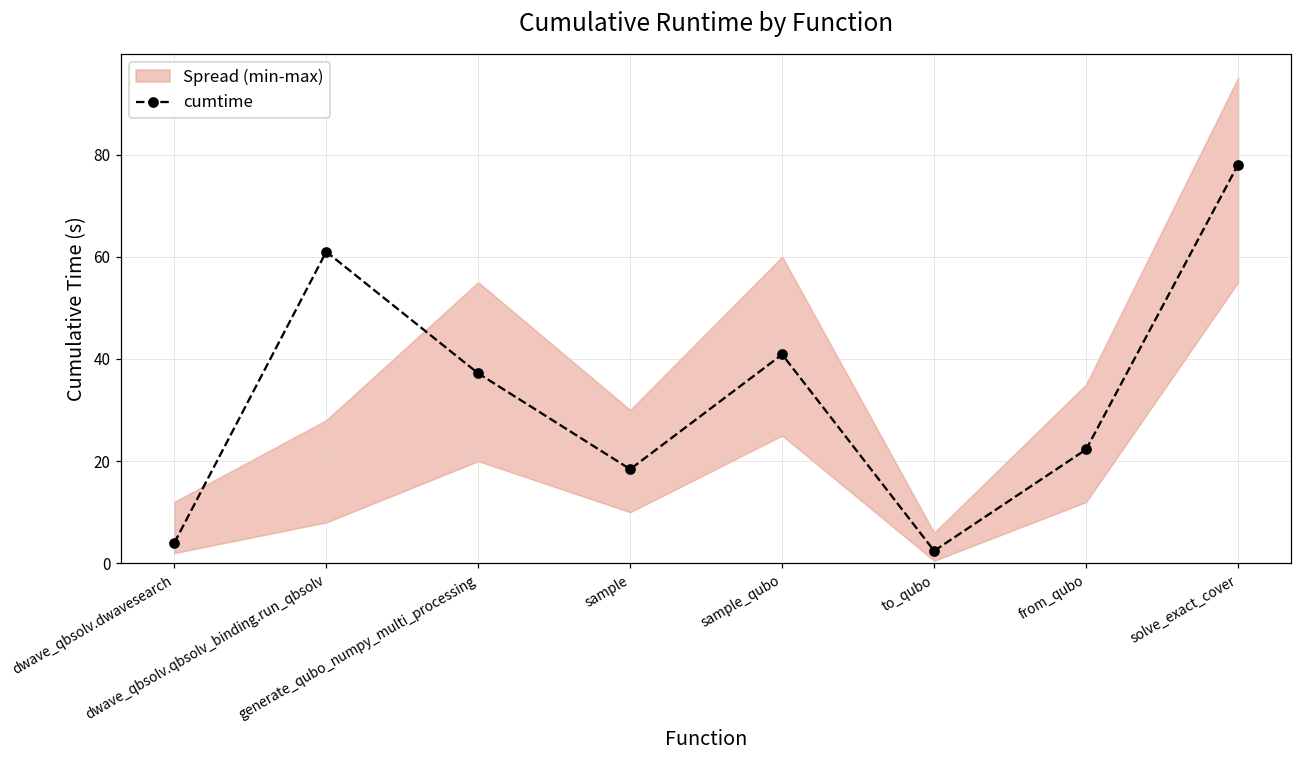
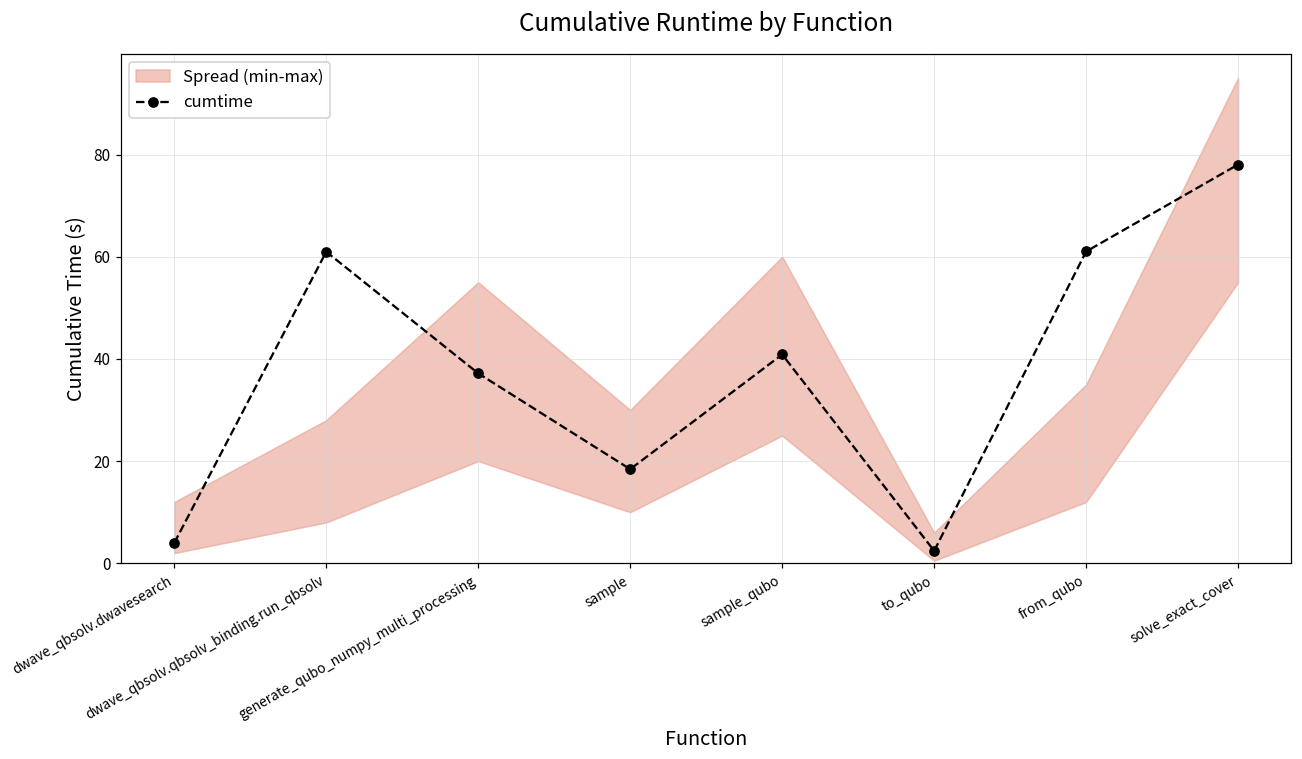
cumtime, from_qubo: 22 -> 61
